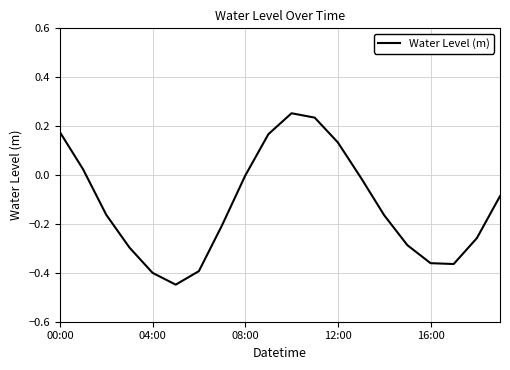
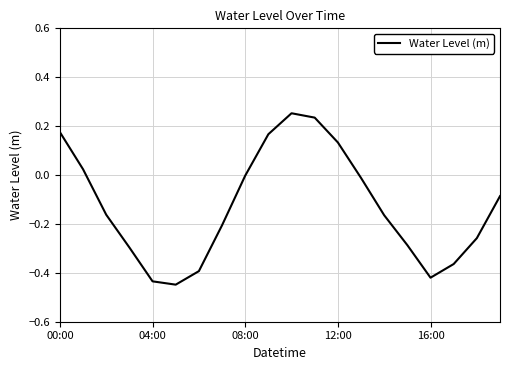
04:00: -0.40 -> -0.43
16:00: -0.36 -> -0.42
